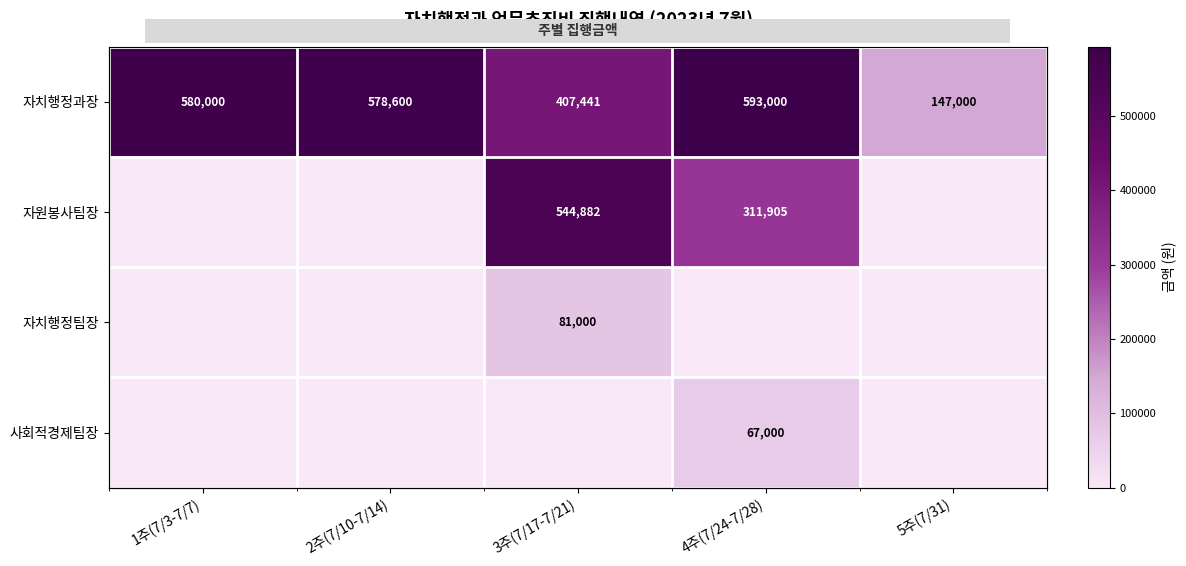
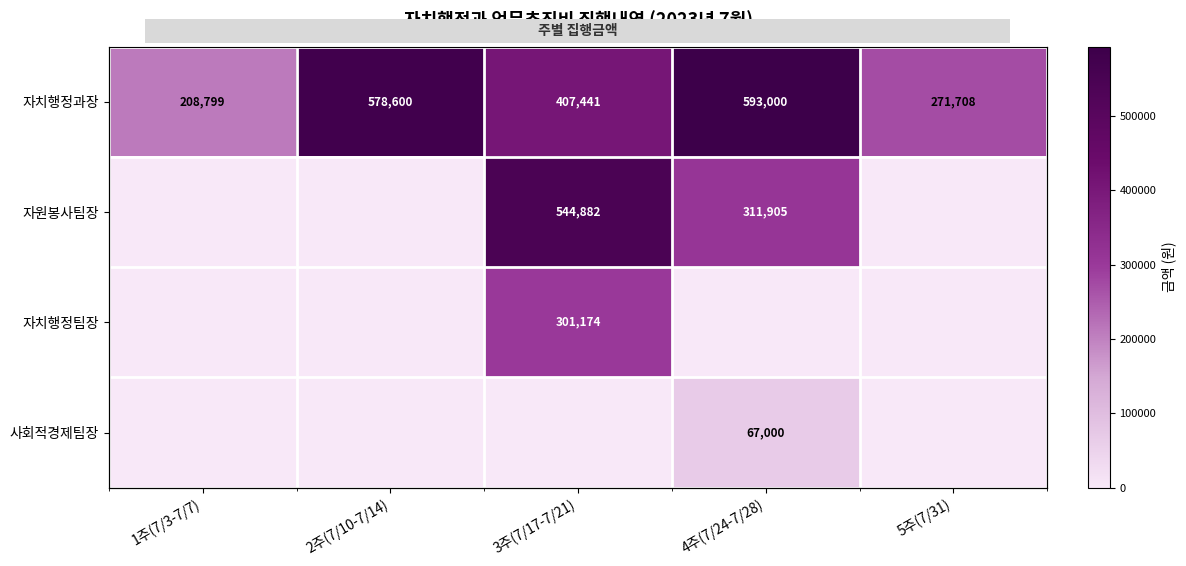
자치행정과장, 1주(7/3-7/7): 580,000 -> 208,799
자치행정과장, 5주(7/31): 147,000 -> 271,708
자치행정팀장, 3주(7/17-7/21): 81,000 -> 301,174
